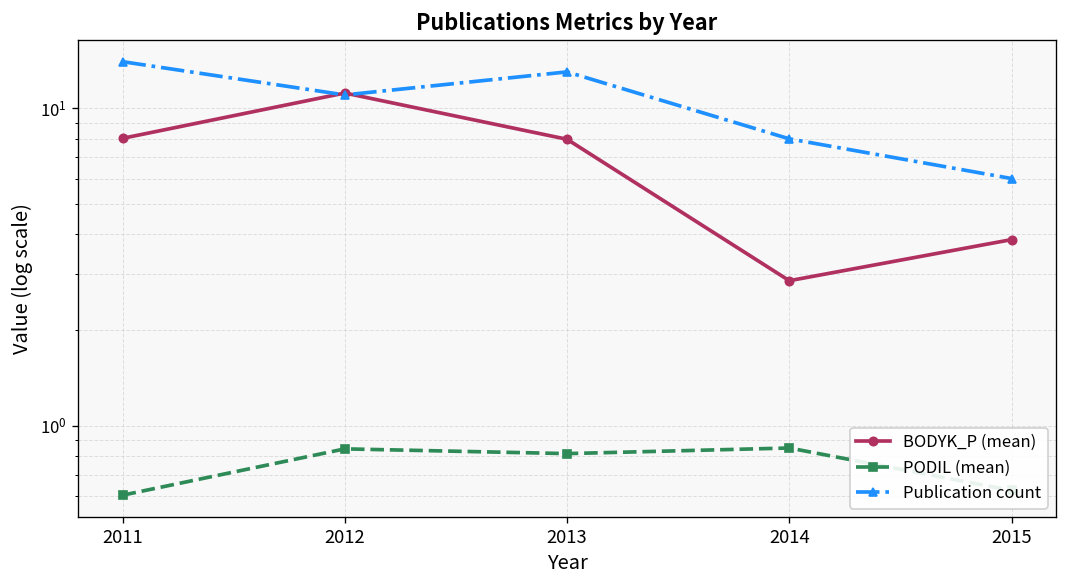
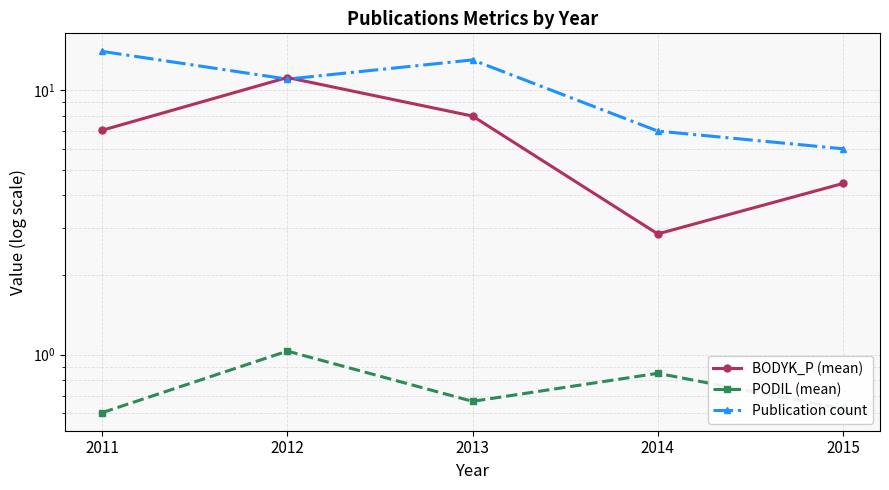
BODYK_P (mean), 2011: 8.0 -> 7.0
PODIL (mean), 2012: 0.85 -> 1.03
PODIL (mean), 2013: 0.82 -> 0.67
Publication count, 2014: 8 -> 7
BODYK_P (mean), 2015: 3.9 -> 4.4
